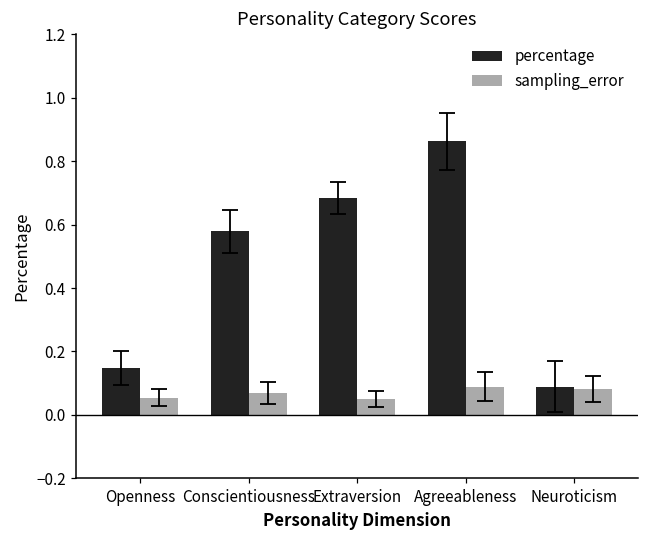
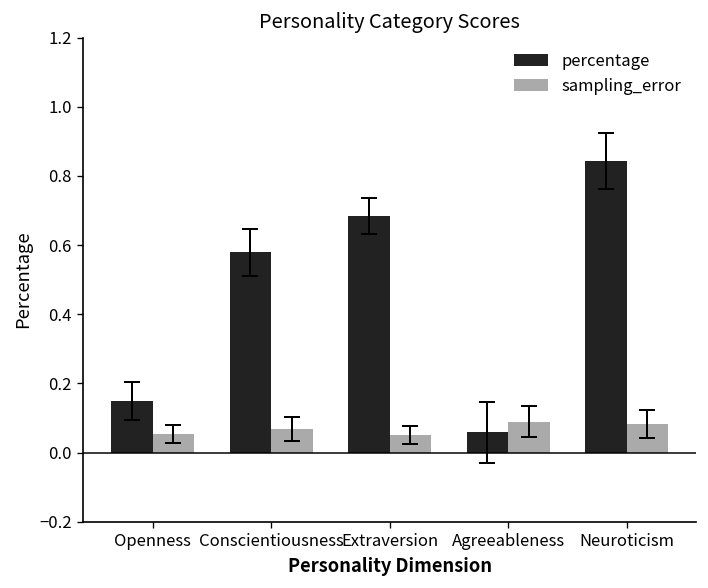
percentage, Agreeableness: 0.86 -> 0.06
percentage, Neuroticism: 0.09 -> 0.84
